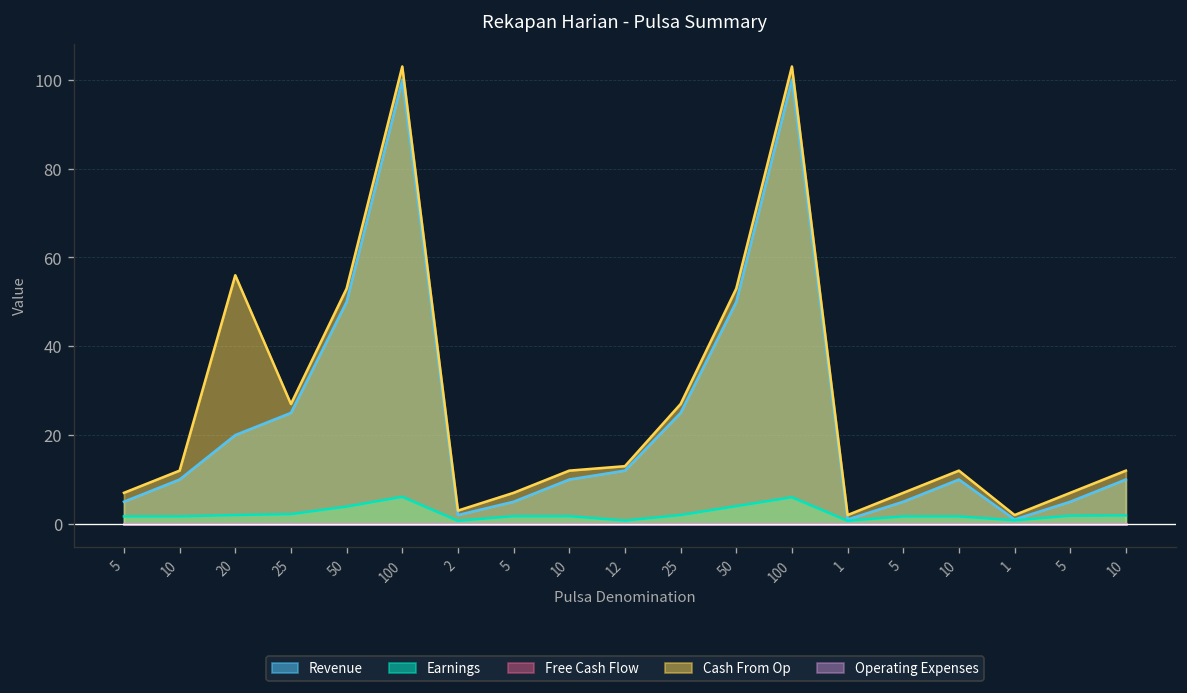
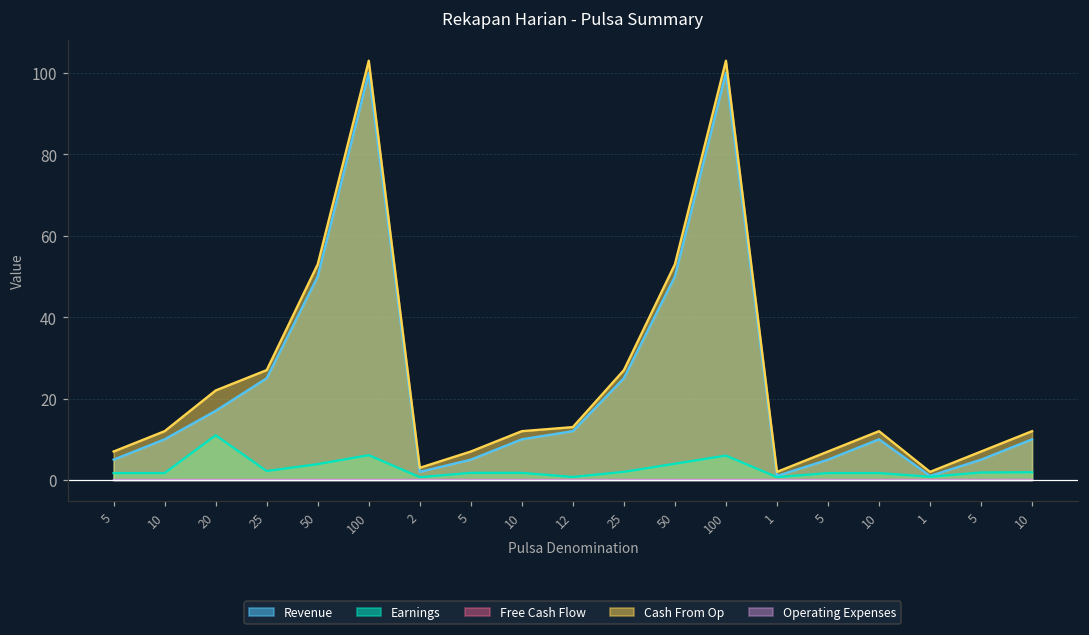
Revenue, 20: 20 -> 17
Earnings, 20: 2 -> 11
Cash From Op, 20: 56 -> 22
